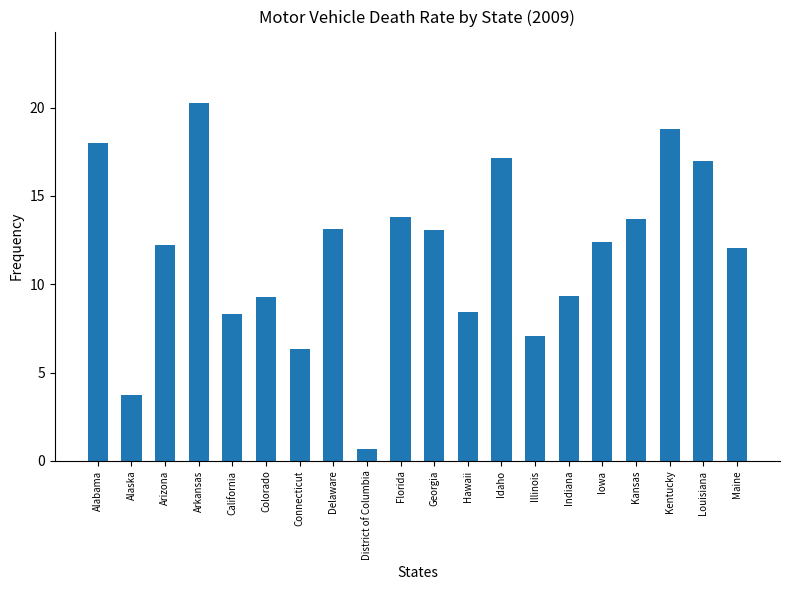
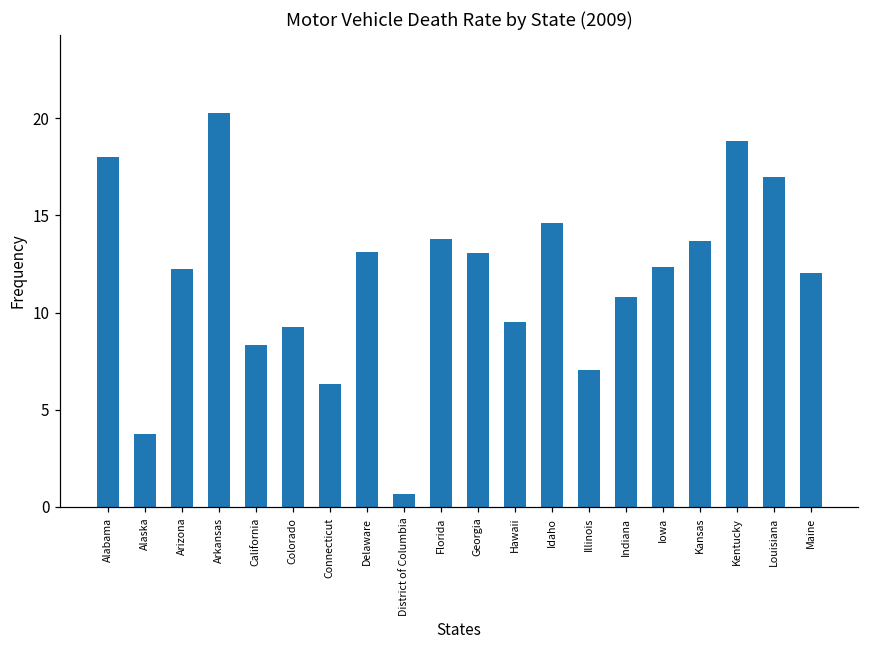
Hawaii: 8.4 -> 9.5
Idaho: 17.2 -> 14.6
Indiana: 9.3 -> 10.8
